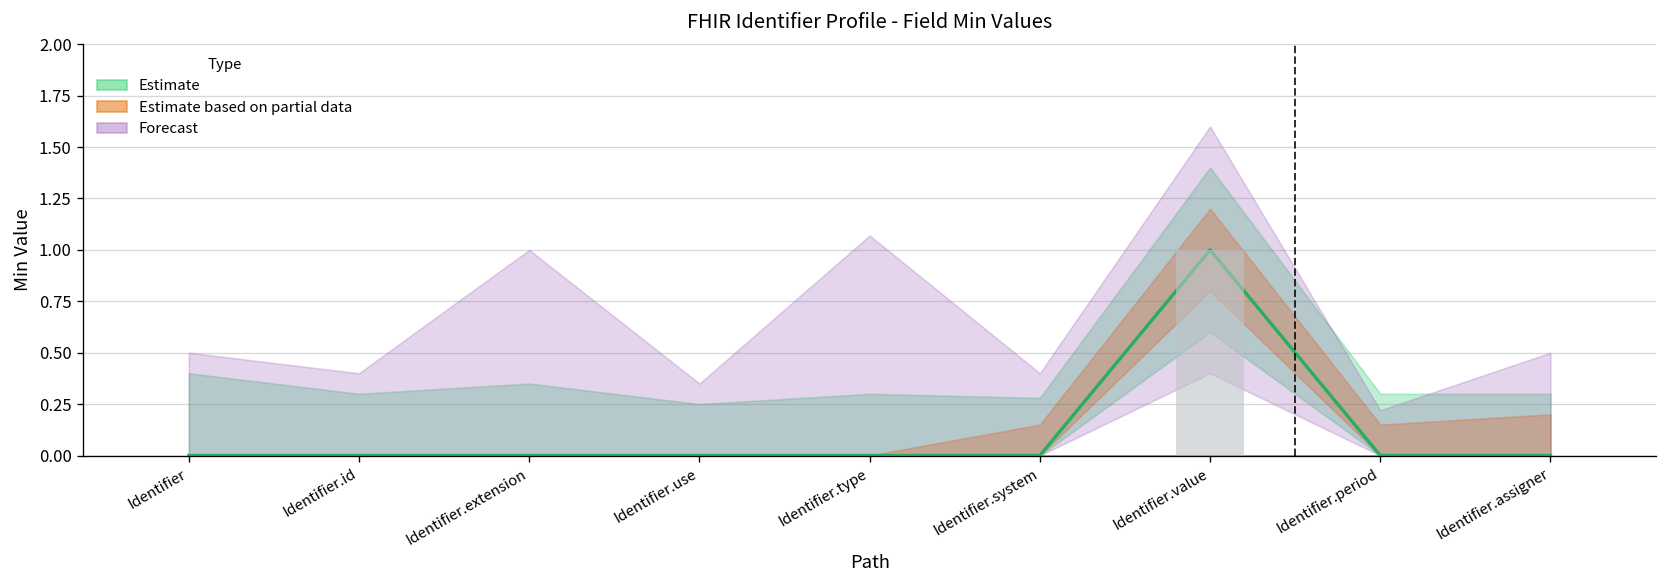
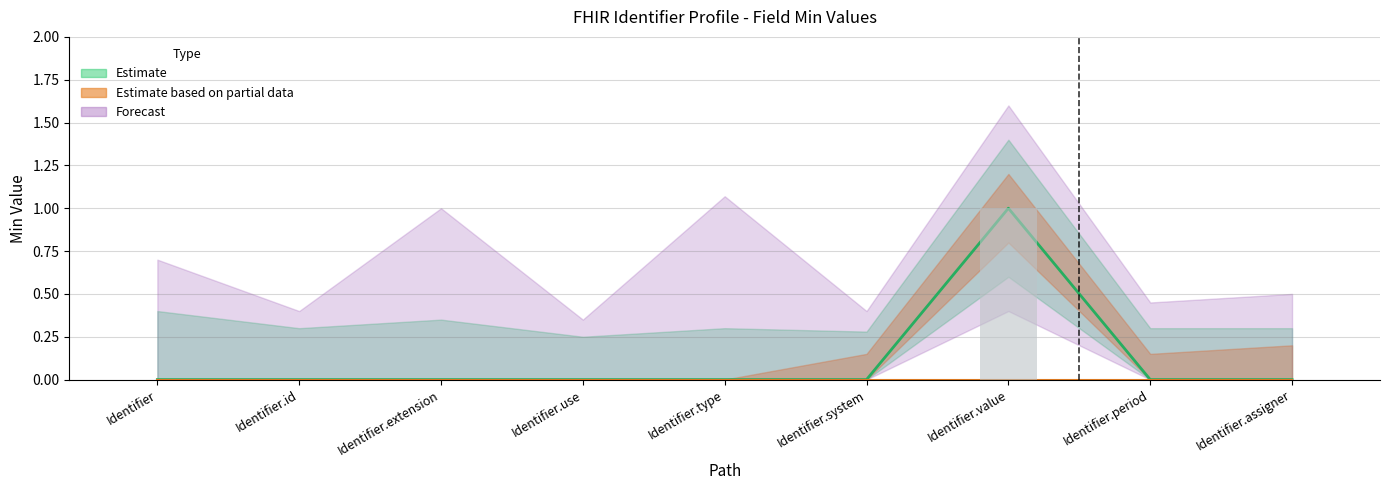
Forecast, Identifier: 0.5 -> 0.7
Forecast, Identifier.period: 0.22 -> 0.45
